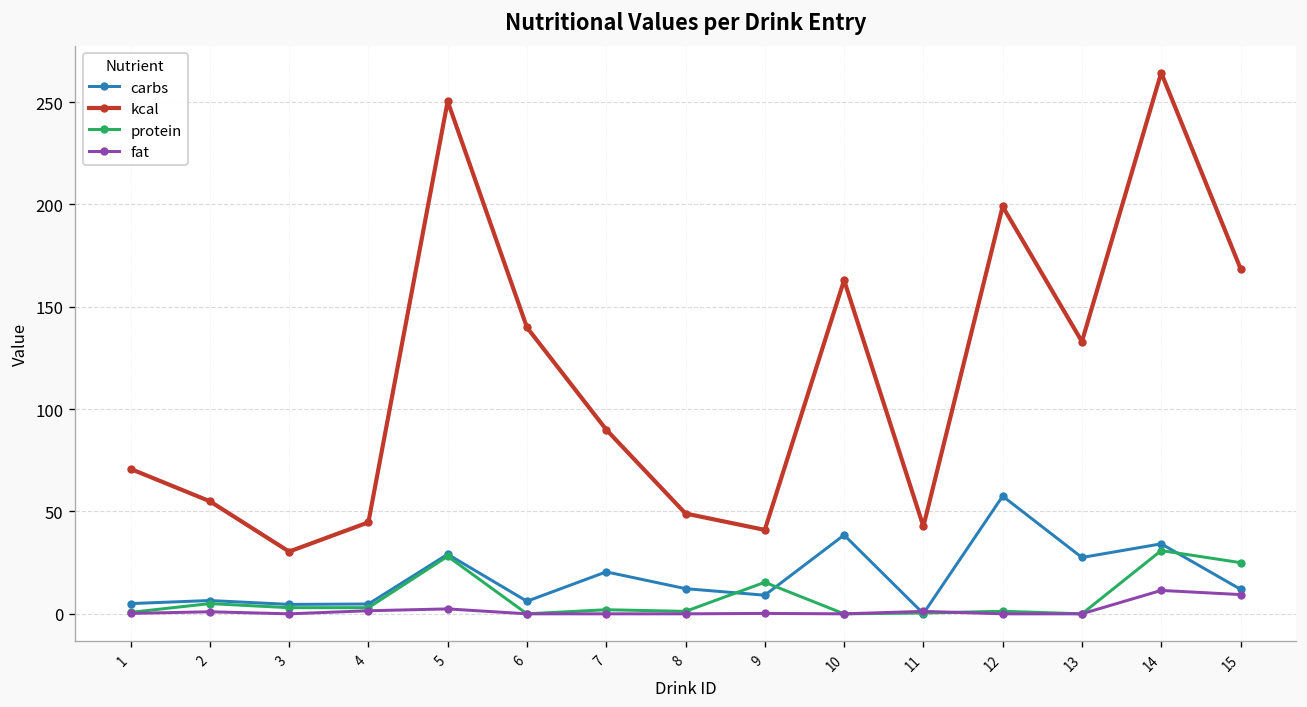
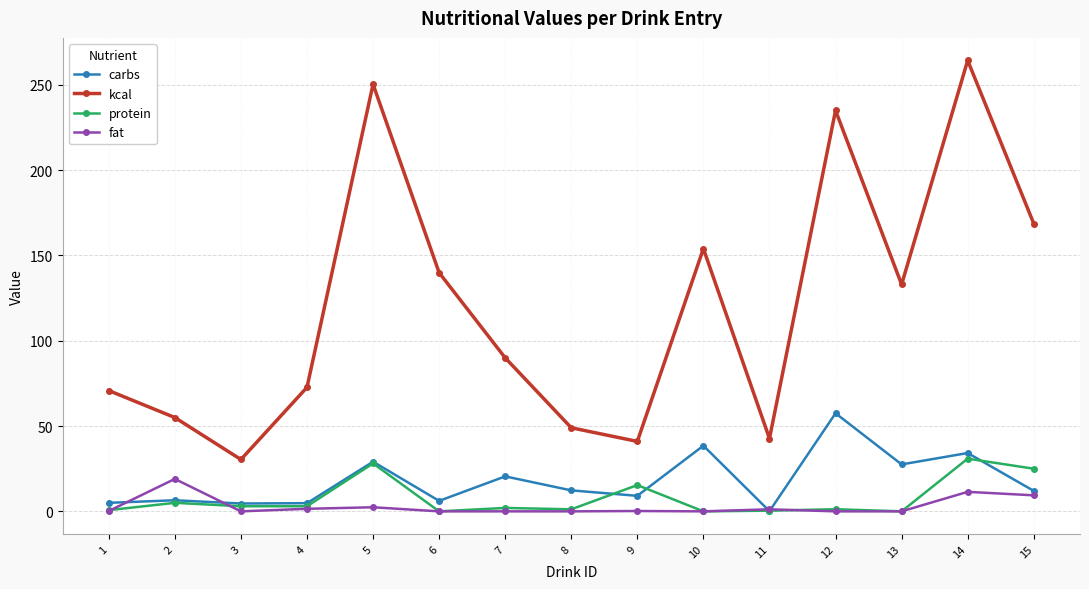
fat, 2: 1 -> 19
kcal, 4: 45 -> 73
kcal, 10: 163 -> 154
kcal, 12: 199 -> 235
